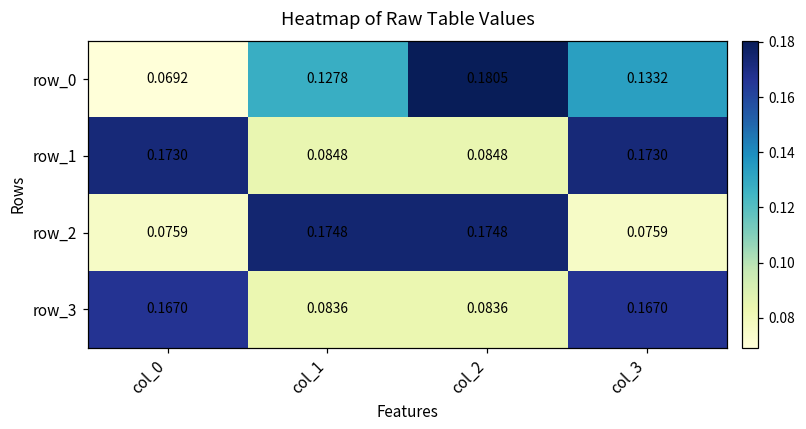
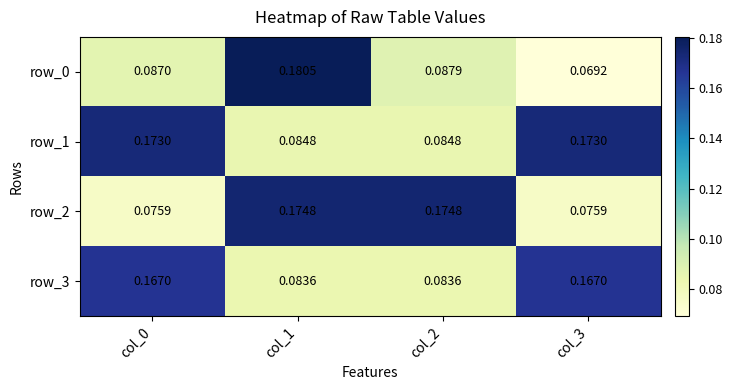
row_0, col_0: 0.0692 -> 0.0870
row_0, col_1: 0.1278 -> 0.1805
row_0, col_2: 0.1805 -> 0.0879
row_0, col_3: 0.1332 -> 0.0692
